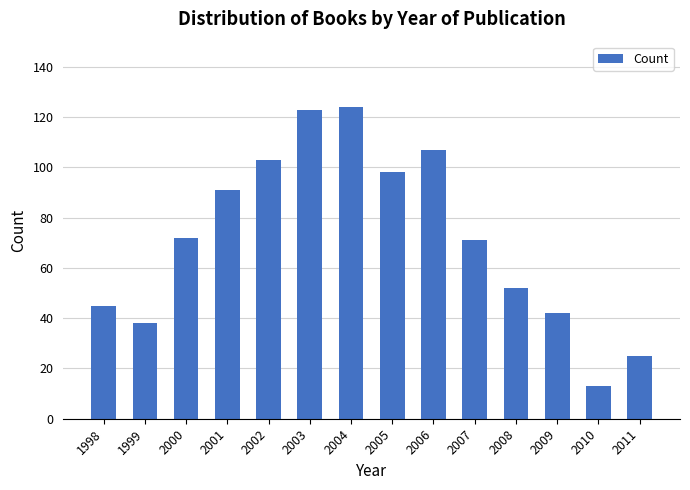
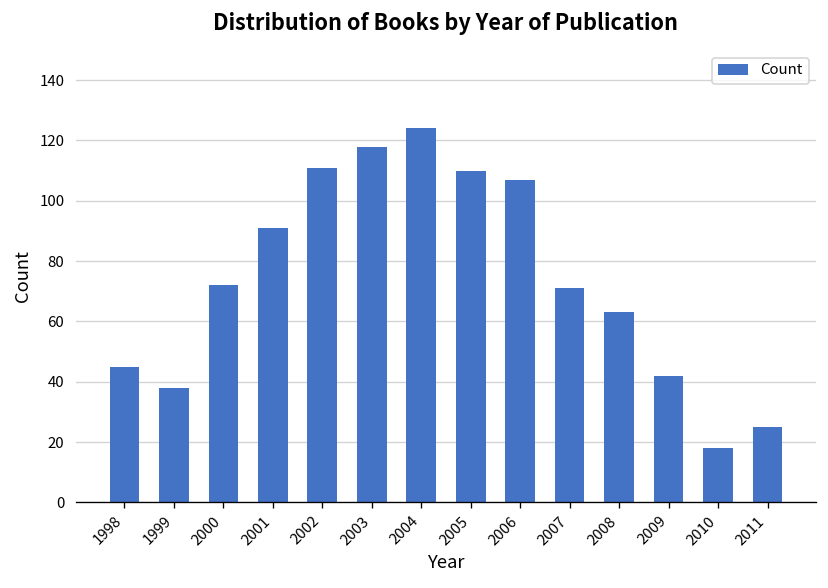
2002: 103 -> 111
2003: 123 -> 118
2005: 98 -> 110
2008: 52 -> 63
2010: 13 -> 18
